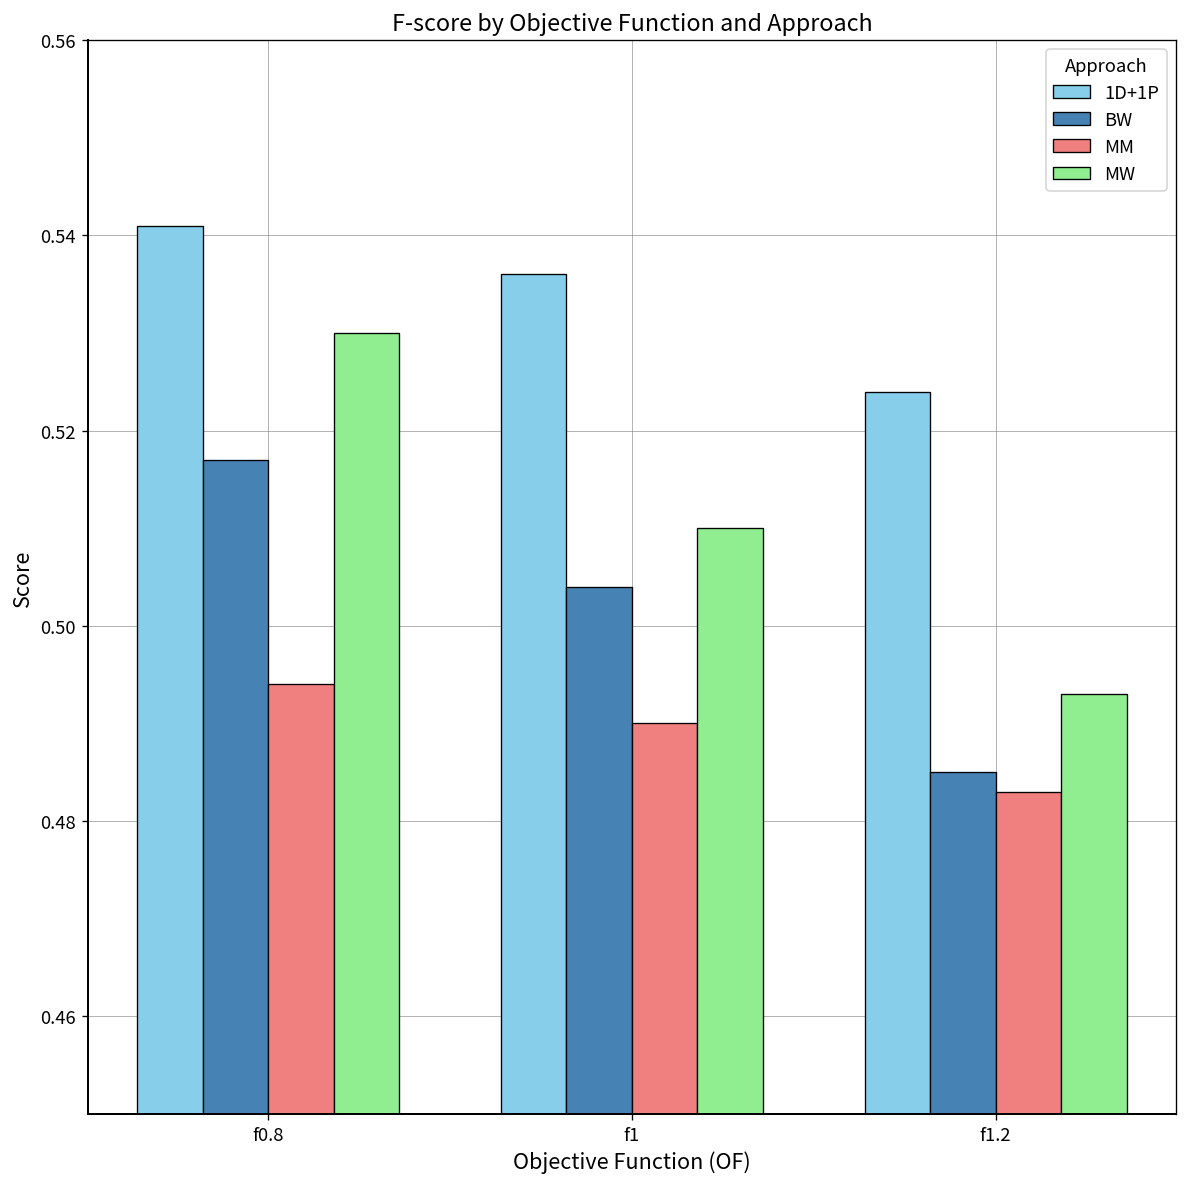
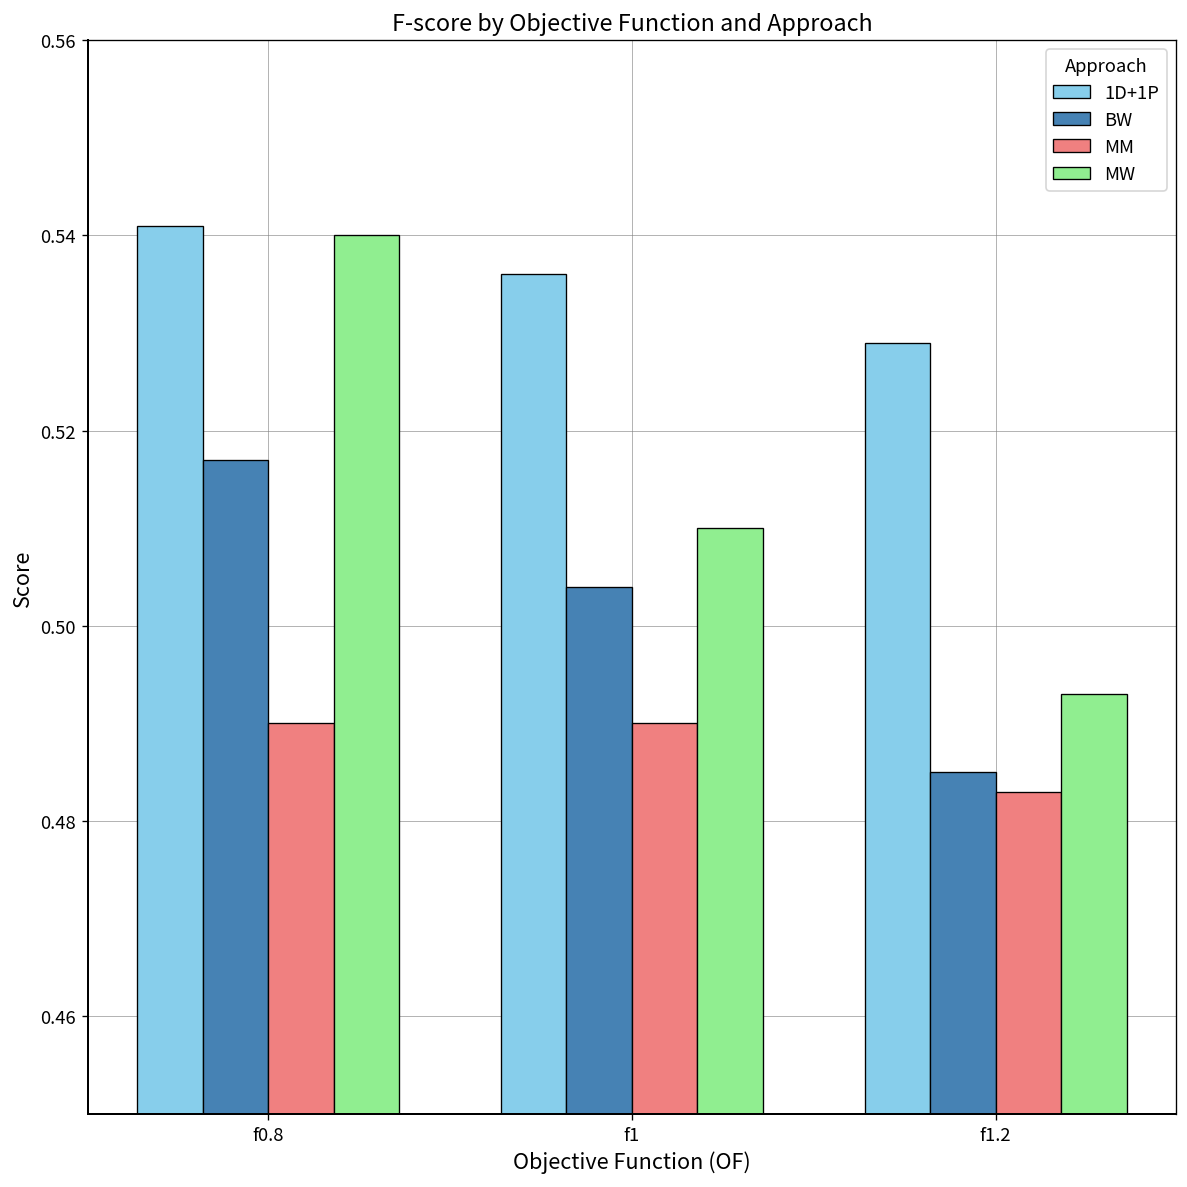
MM, f0.8: 0.494 -> 0.490
MW, f0.8: 0.53 -> 0.54
1D+1P, f1.2: 0.524 -> 0.529
